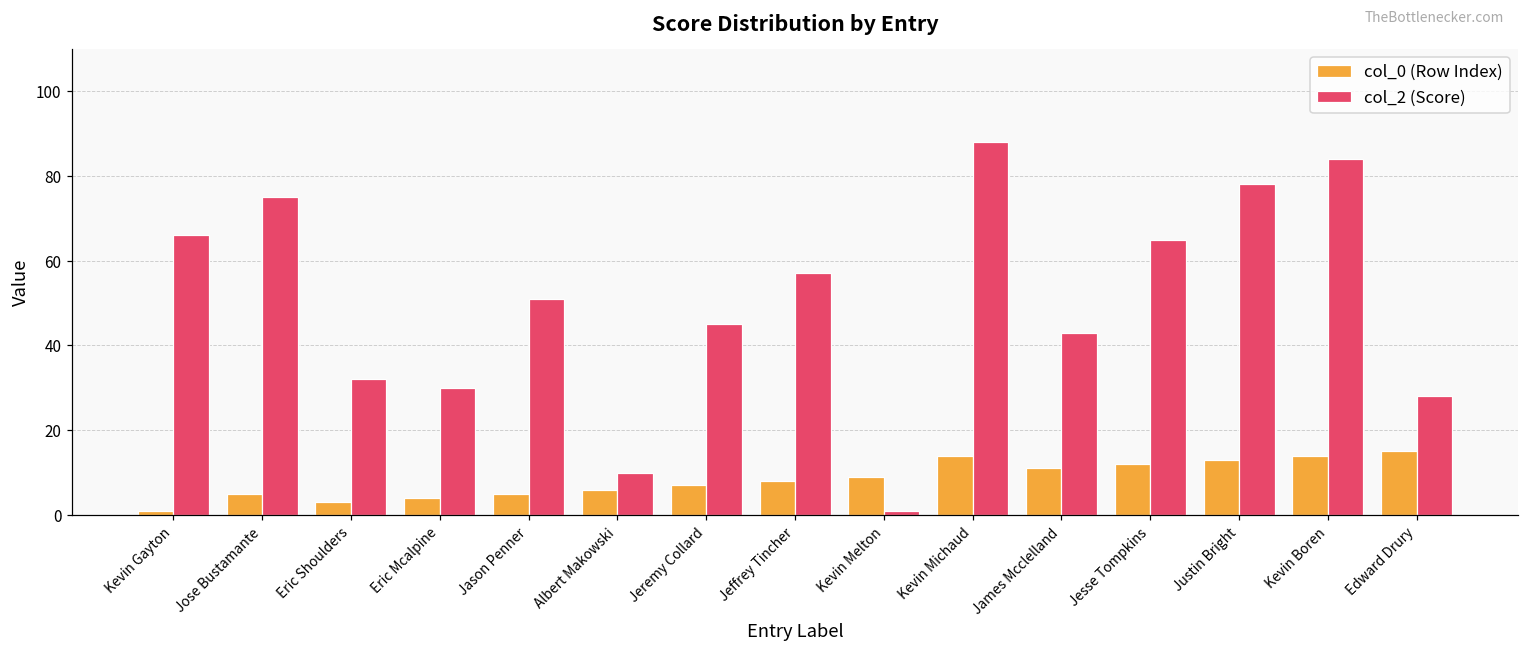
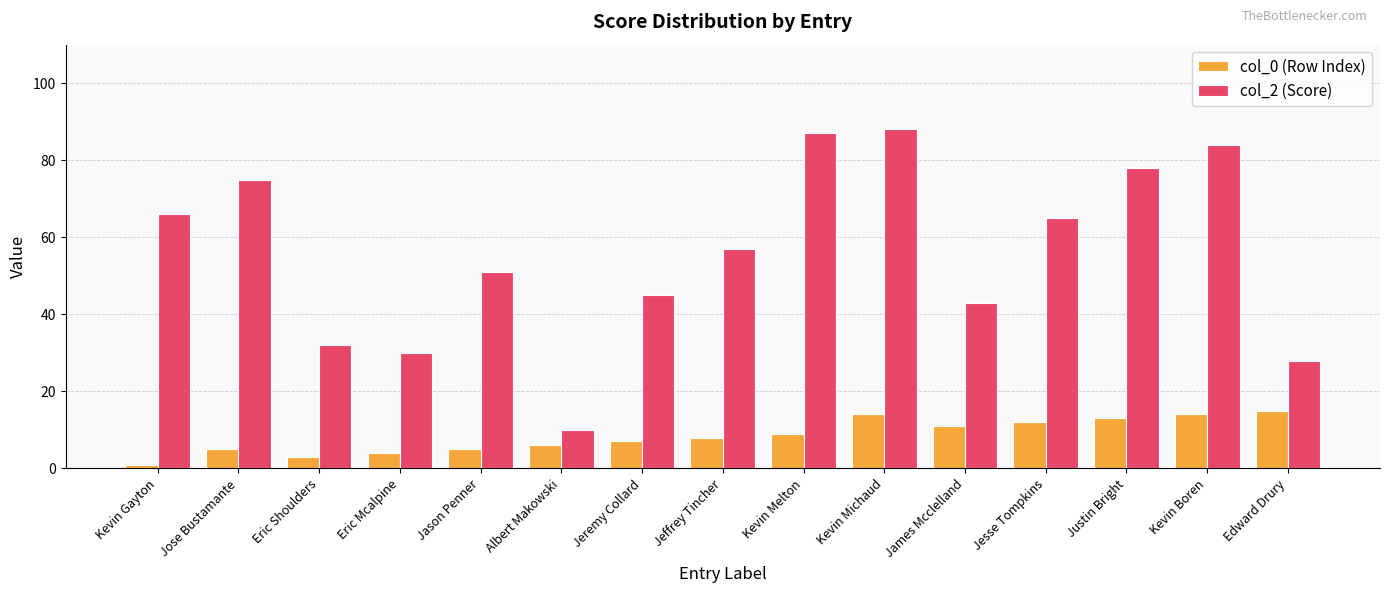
col_2 (Score), Kevin Melton: 1 -> 87
